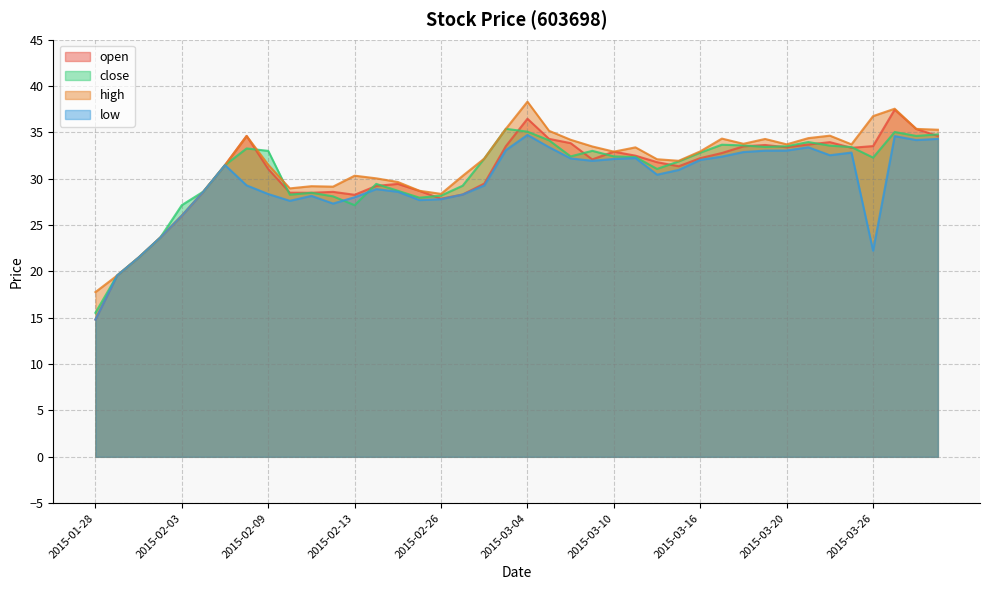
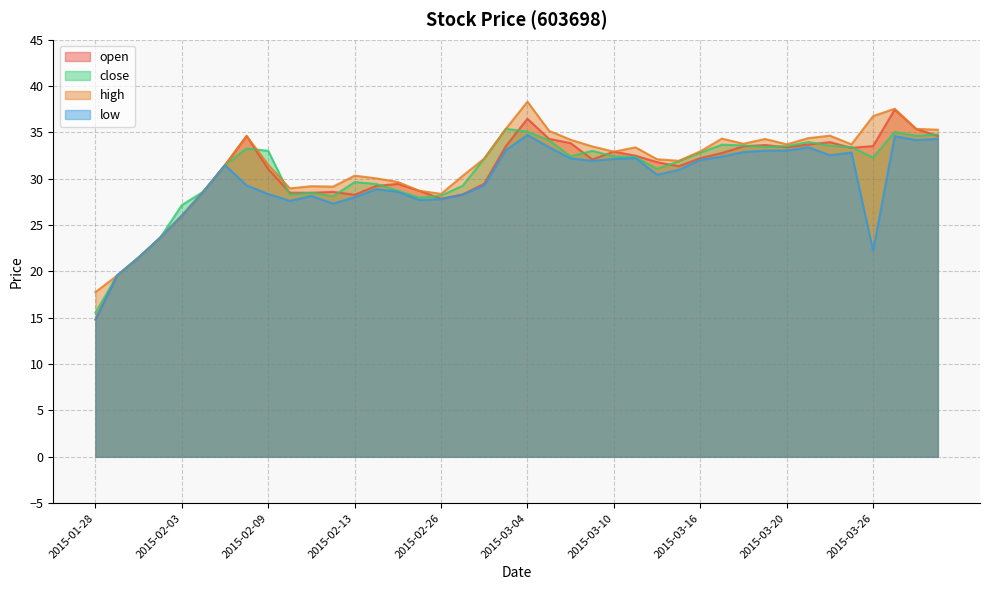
close, 2015-02-13: 27 -> 30
